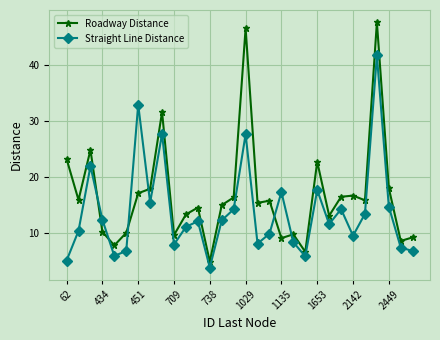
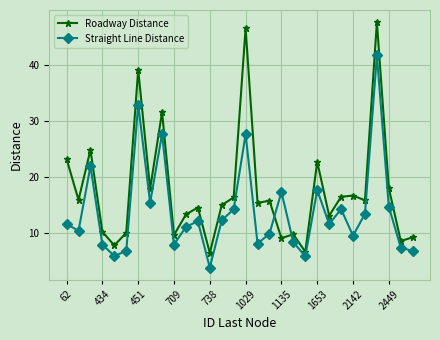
Straight Line Distance, 62: 5 -> 12
Straight Line Distance, 434: 12 -> 8
Roadway Distance, 451: 17 -> 39
Roadway Distance, 738: 5 -> 6
